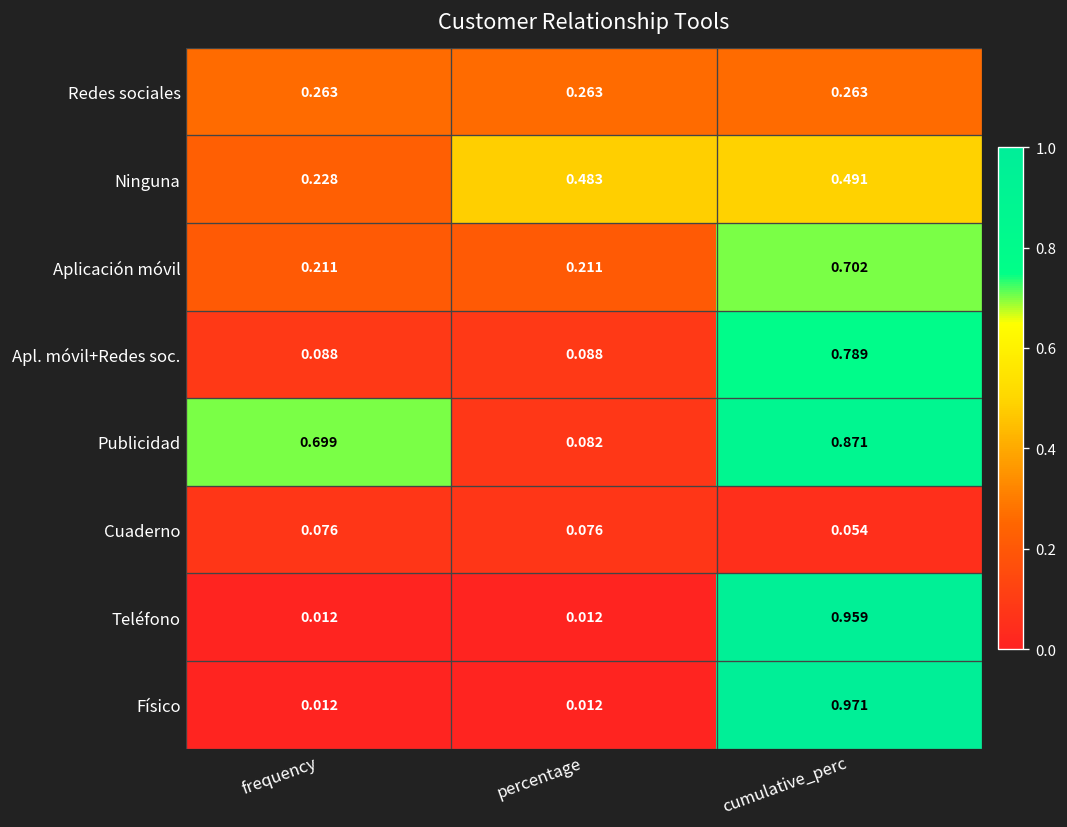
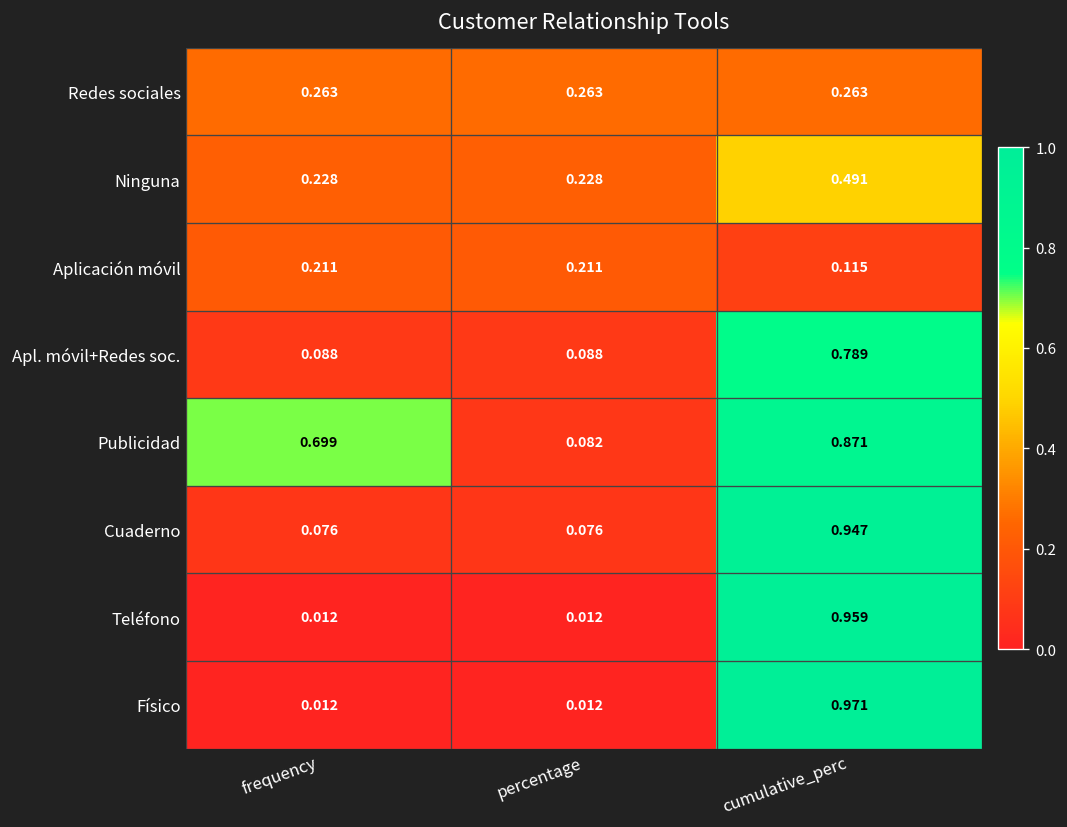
Ninguna, percentage: 0.483 -> 0.228
Aplicación móvil, cumulative_perc: 0.702 -> 0.115
Cuaderno, cumulative_perc: 0.054 -> 0.947
